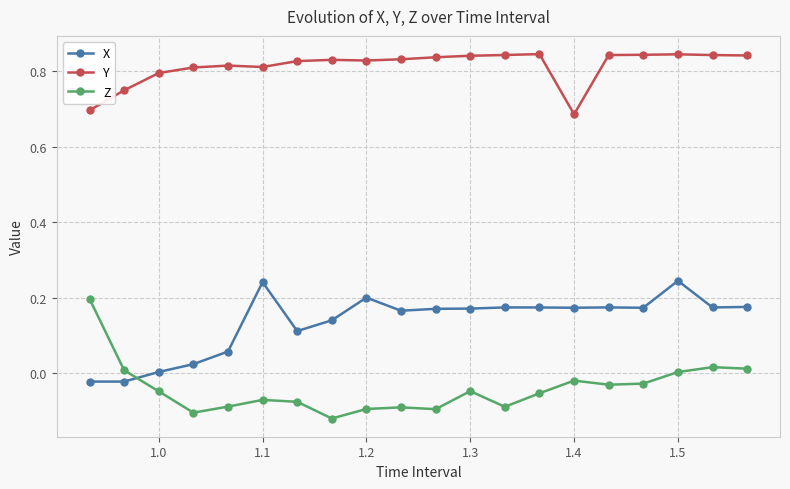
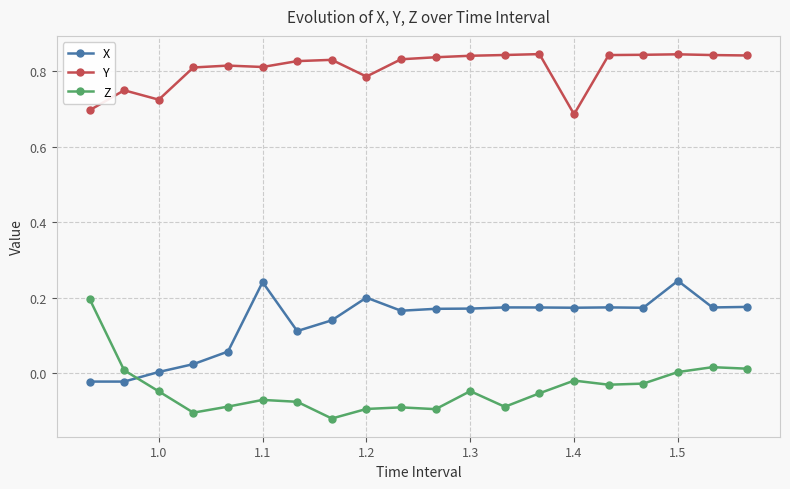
Y, 1.0: 0.80 -> 0.72
Y, 1.2: 0.83 -> 0.79
